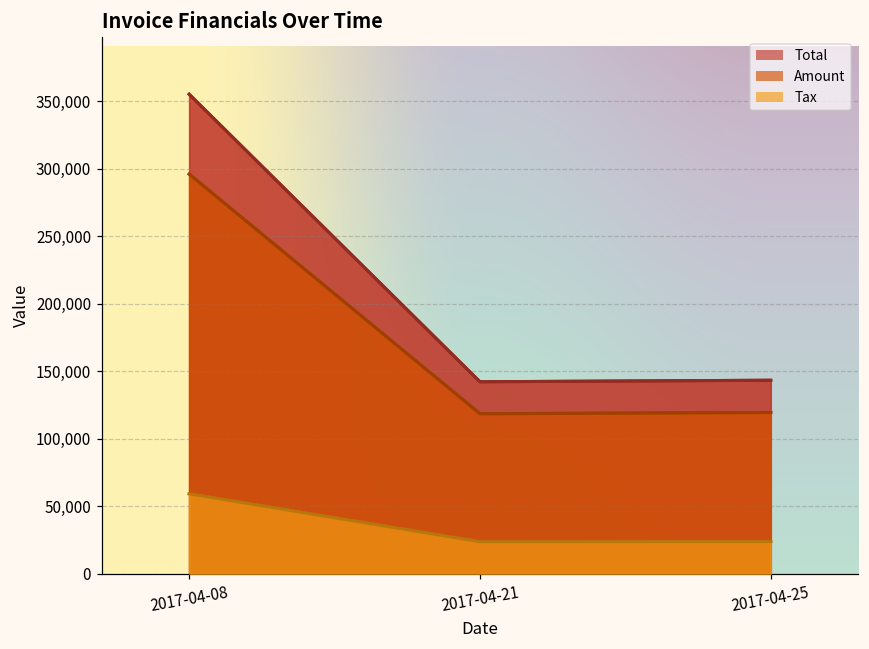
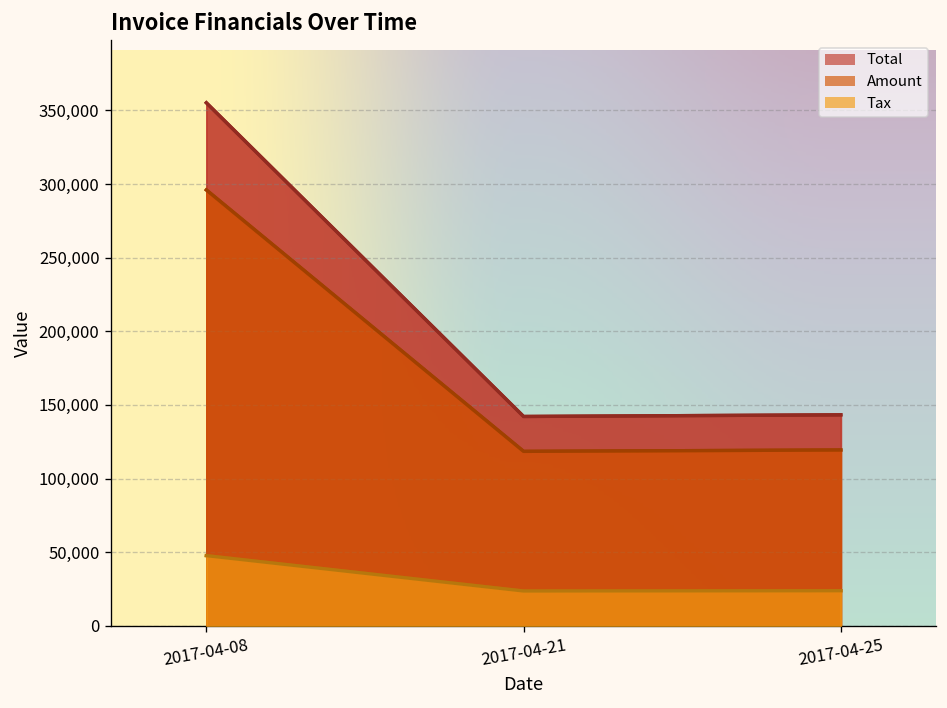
Tax, 2017-04-08: 59,000 -> 48,000
